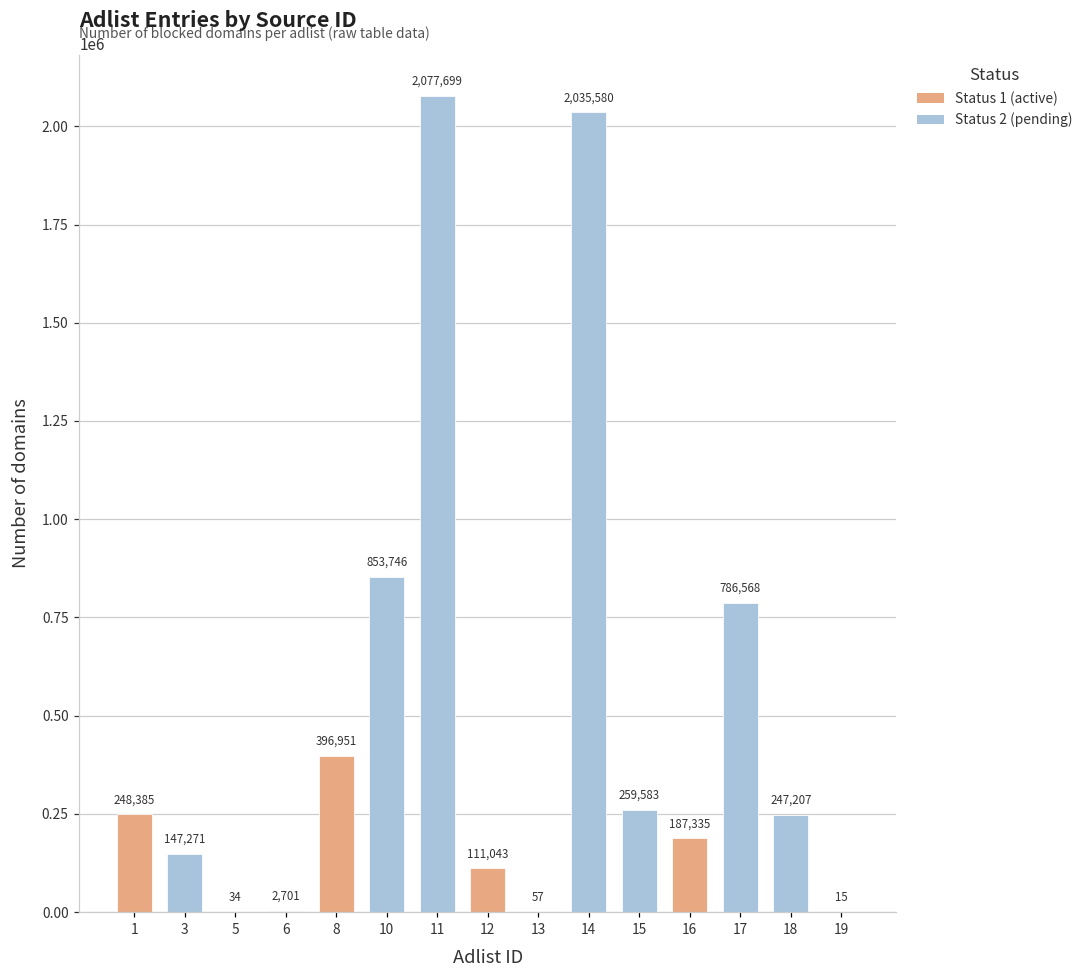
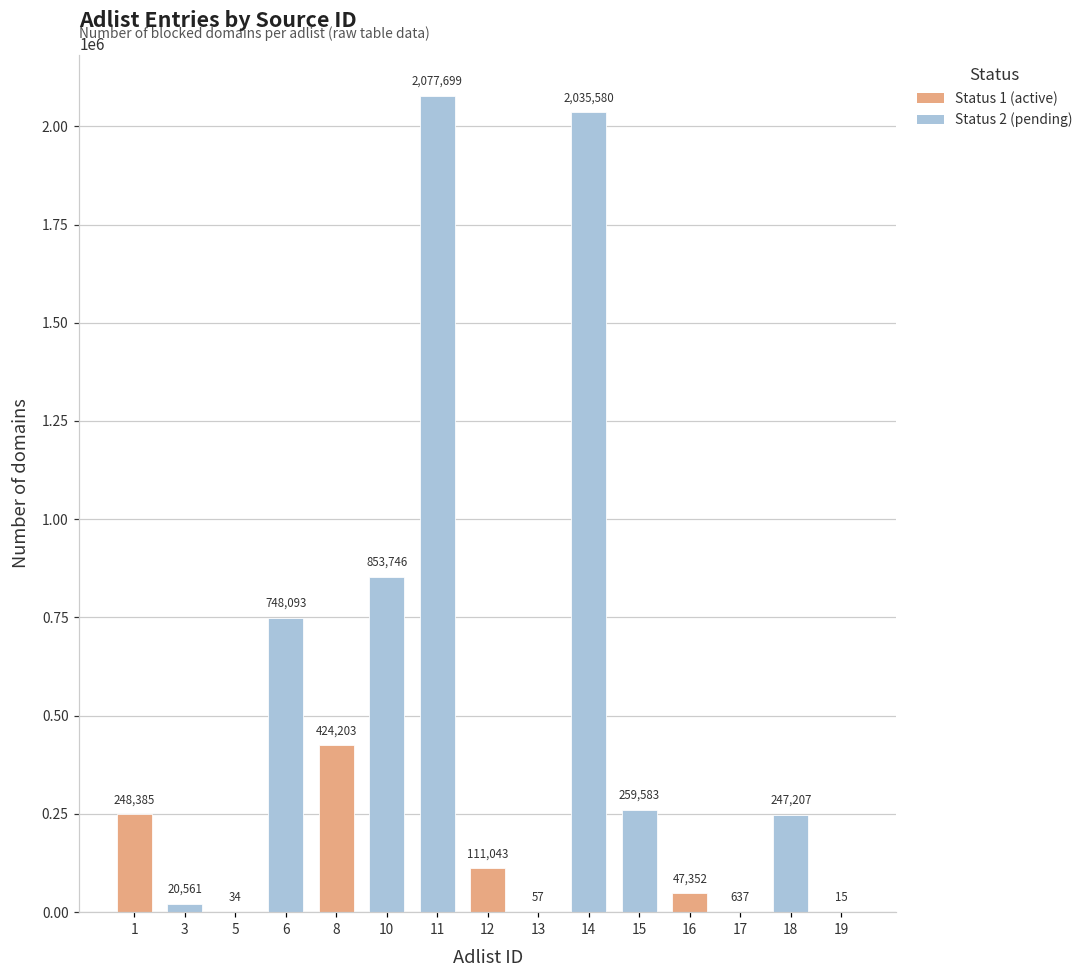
3: 147,271 -> 20,561
6: 2,701 -> 748,093
8: 396,951 -> 424,203
16: 187,335 -> 47,352
17: 786,568 -> 637
